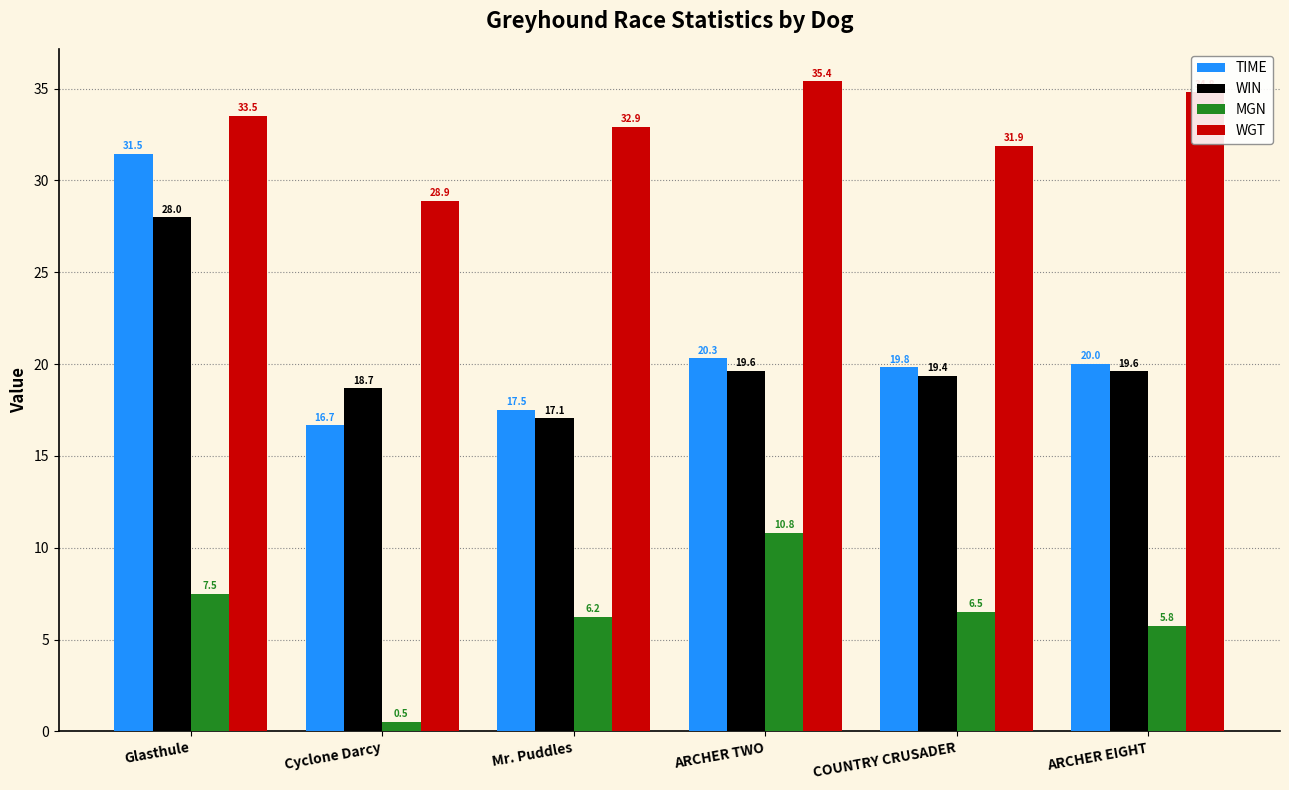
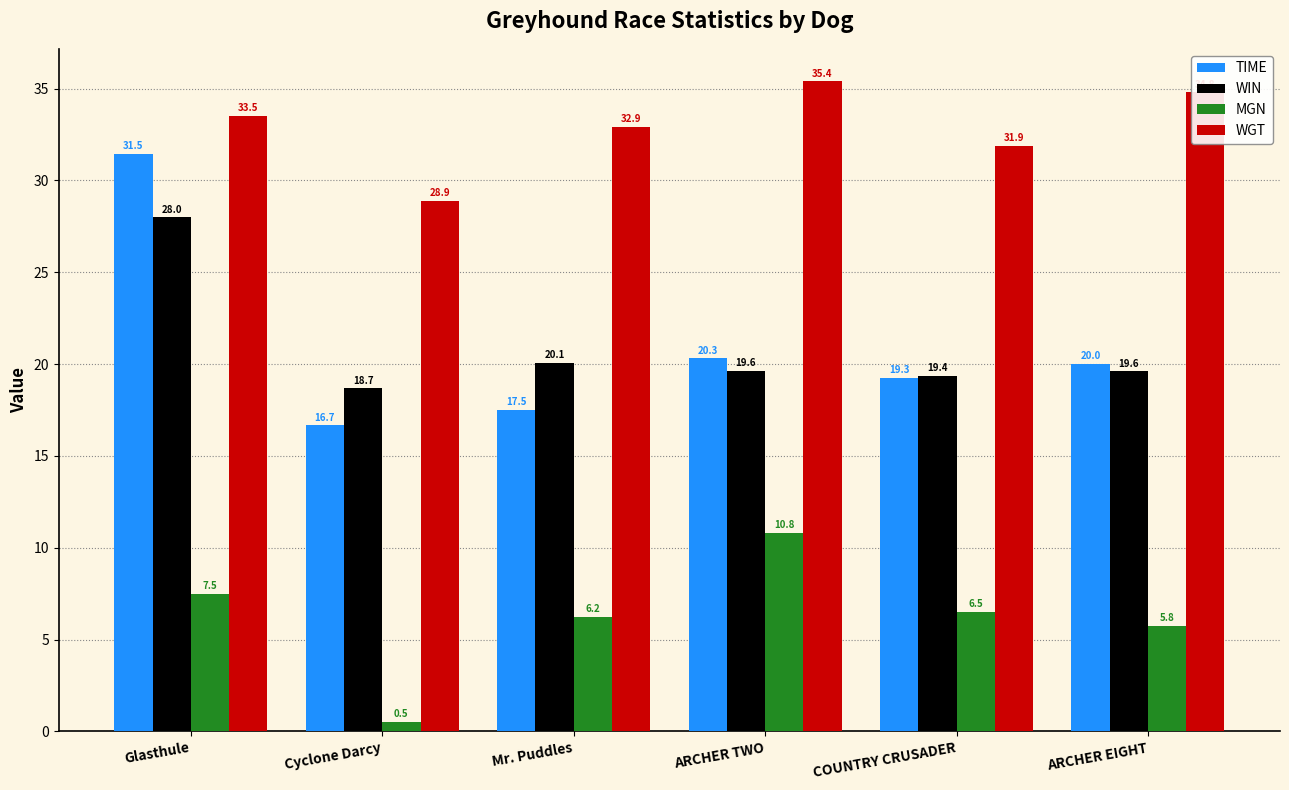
WIN, Mr. Puddles: 17.1 -> 20.1
TIME, COUNTRY CRUSADER: 19.8 -> 19.3
